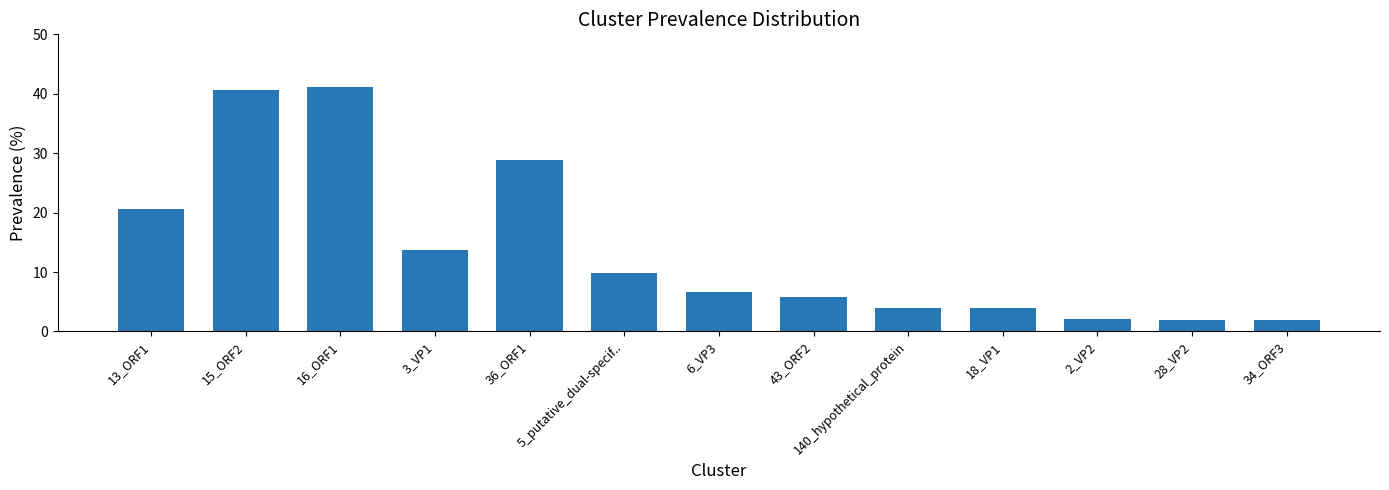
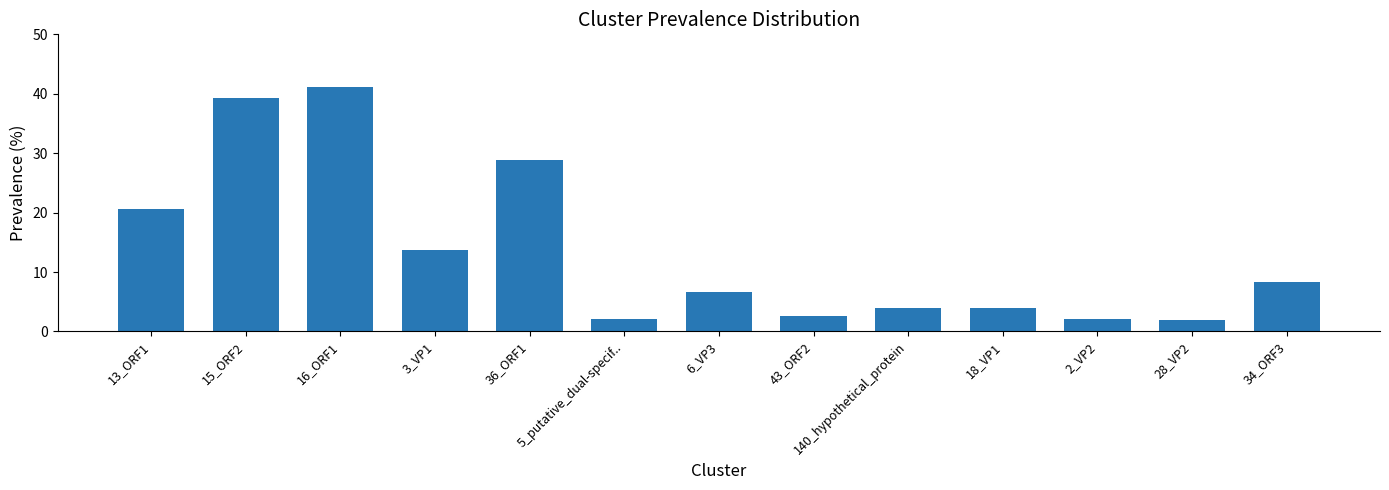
15_ORF2: 41 -> 39
5_putative_dual-specif..: 10 -> 2
43_ORF2: 6 -> 3
34_ORF3: 2 -> 8
